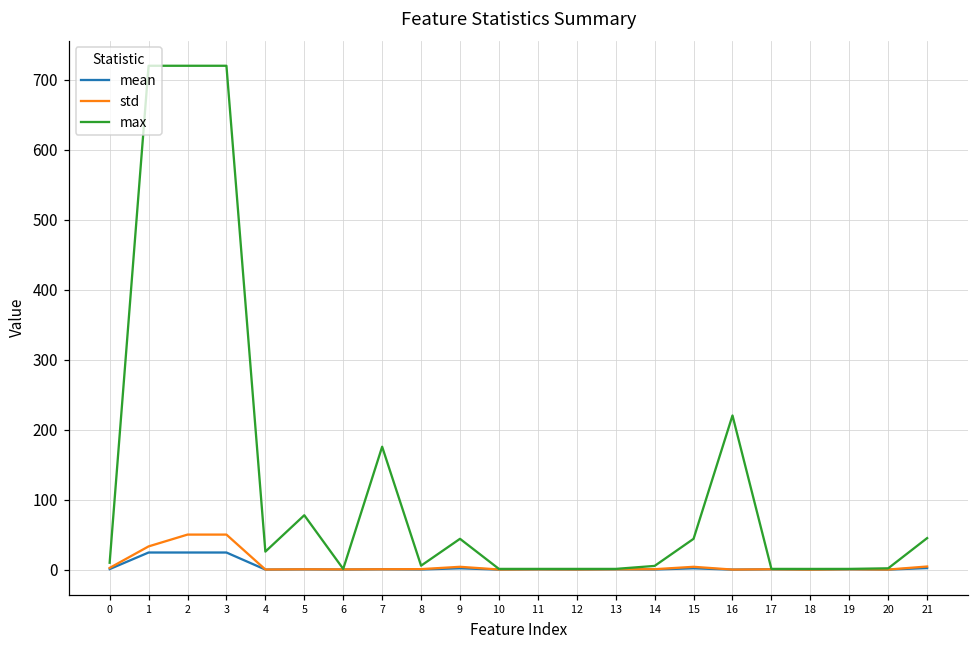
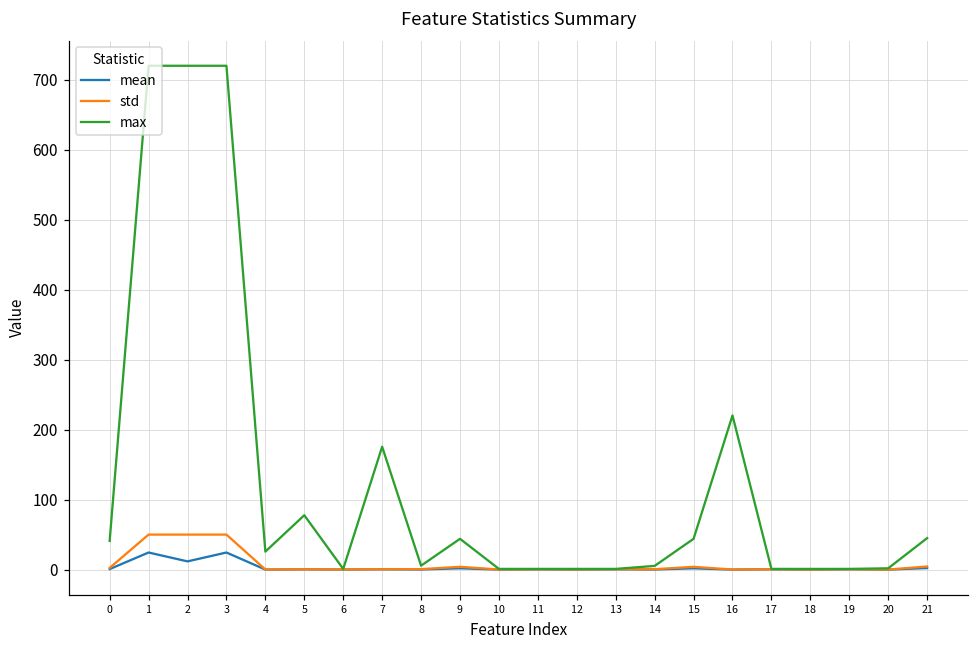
max, 0: 10 -> 40
std, 1: 30 -> 50
mean, 2: 20 -> 10
